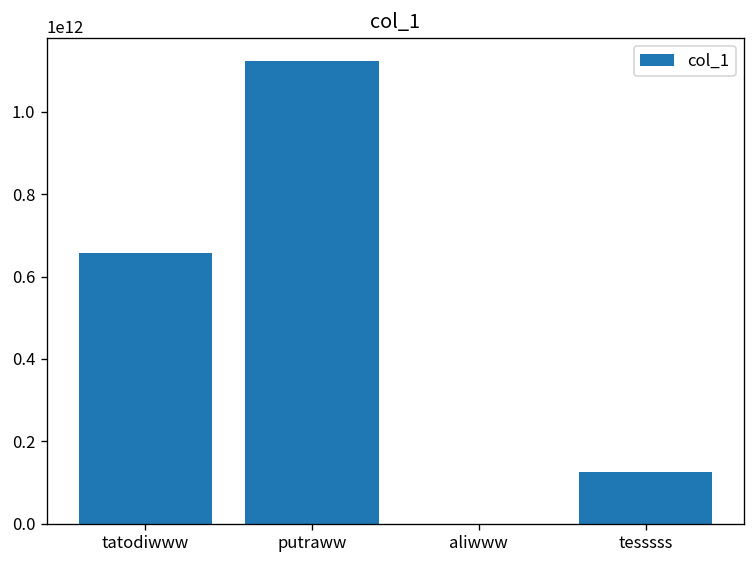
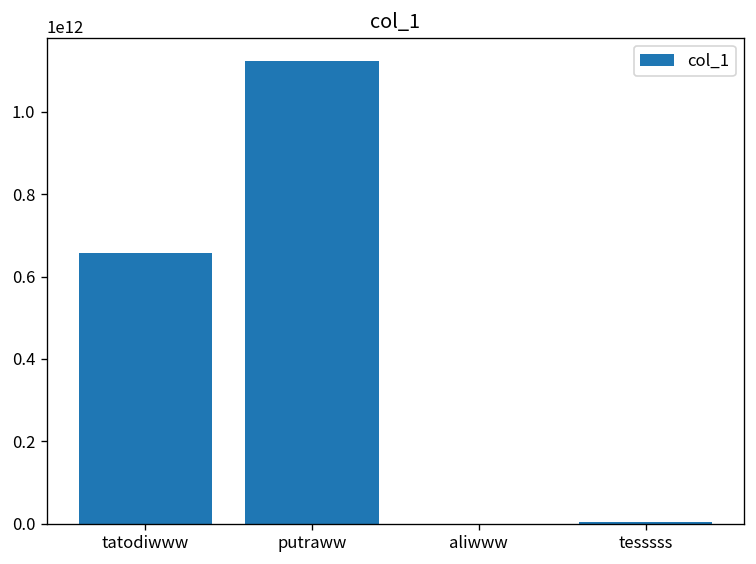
tesssss: 130000000000 -> 0
